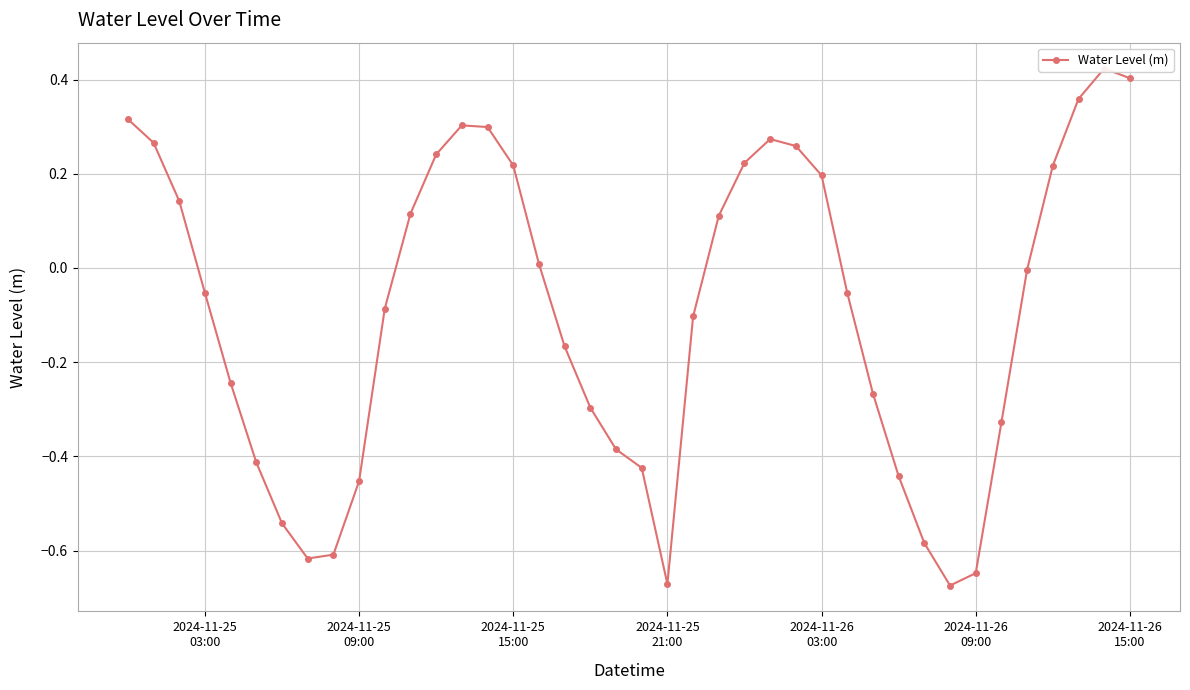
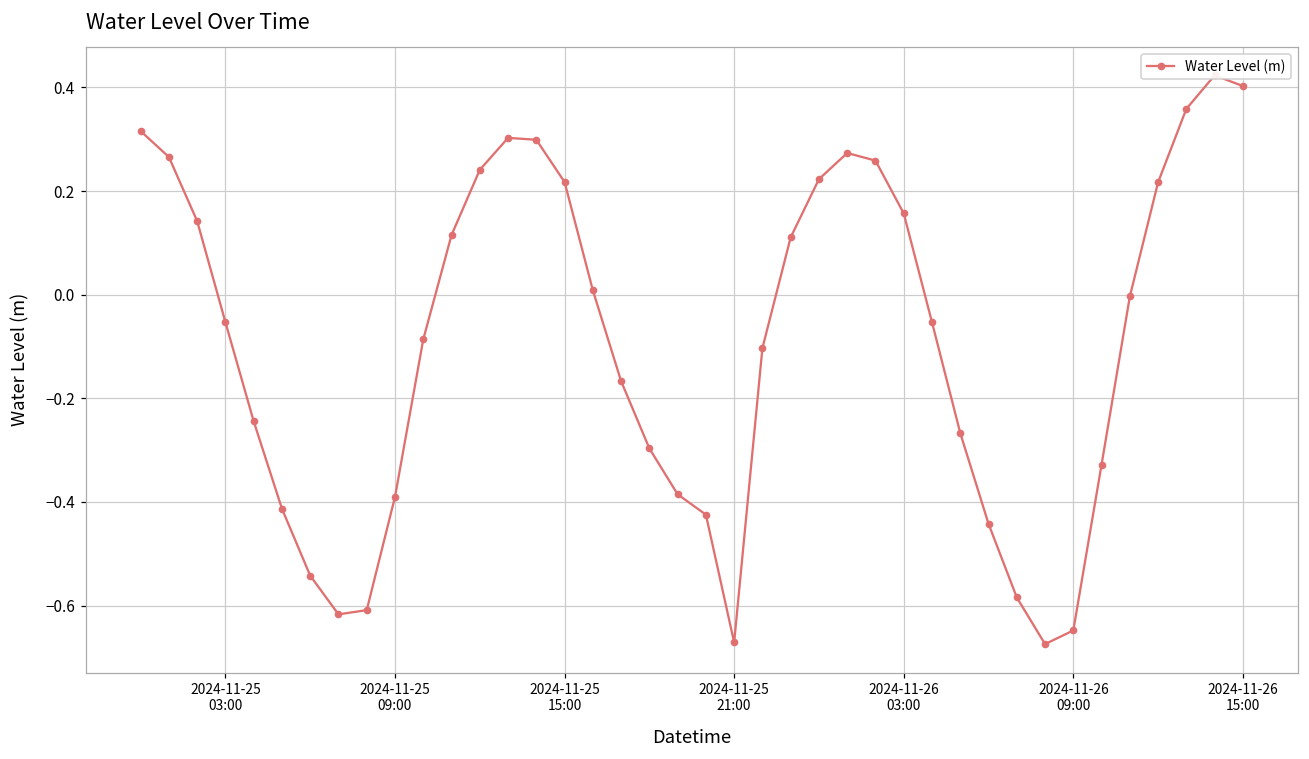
2024-11-25 09:00: -0.45 -> -0.39
2024-11-26 03:00: 0.20 -> 0.16
